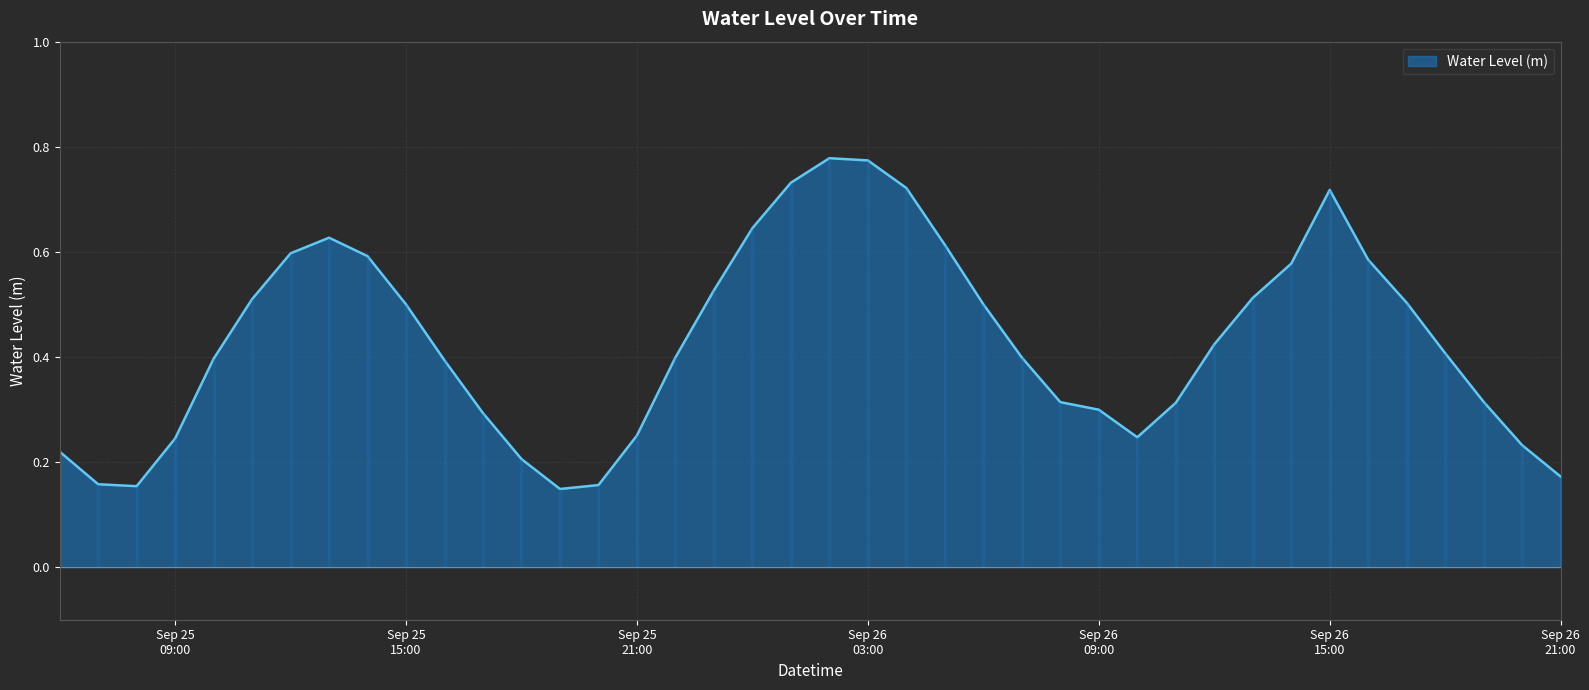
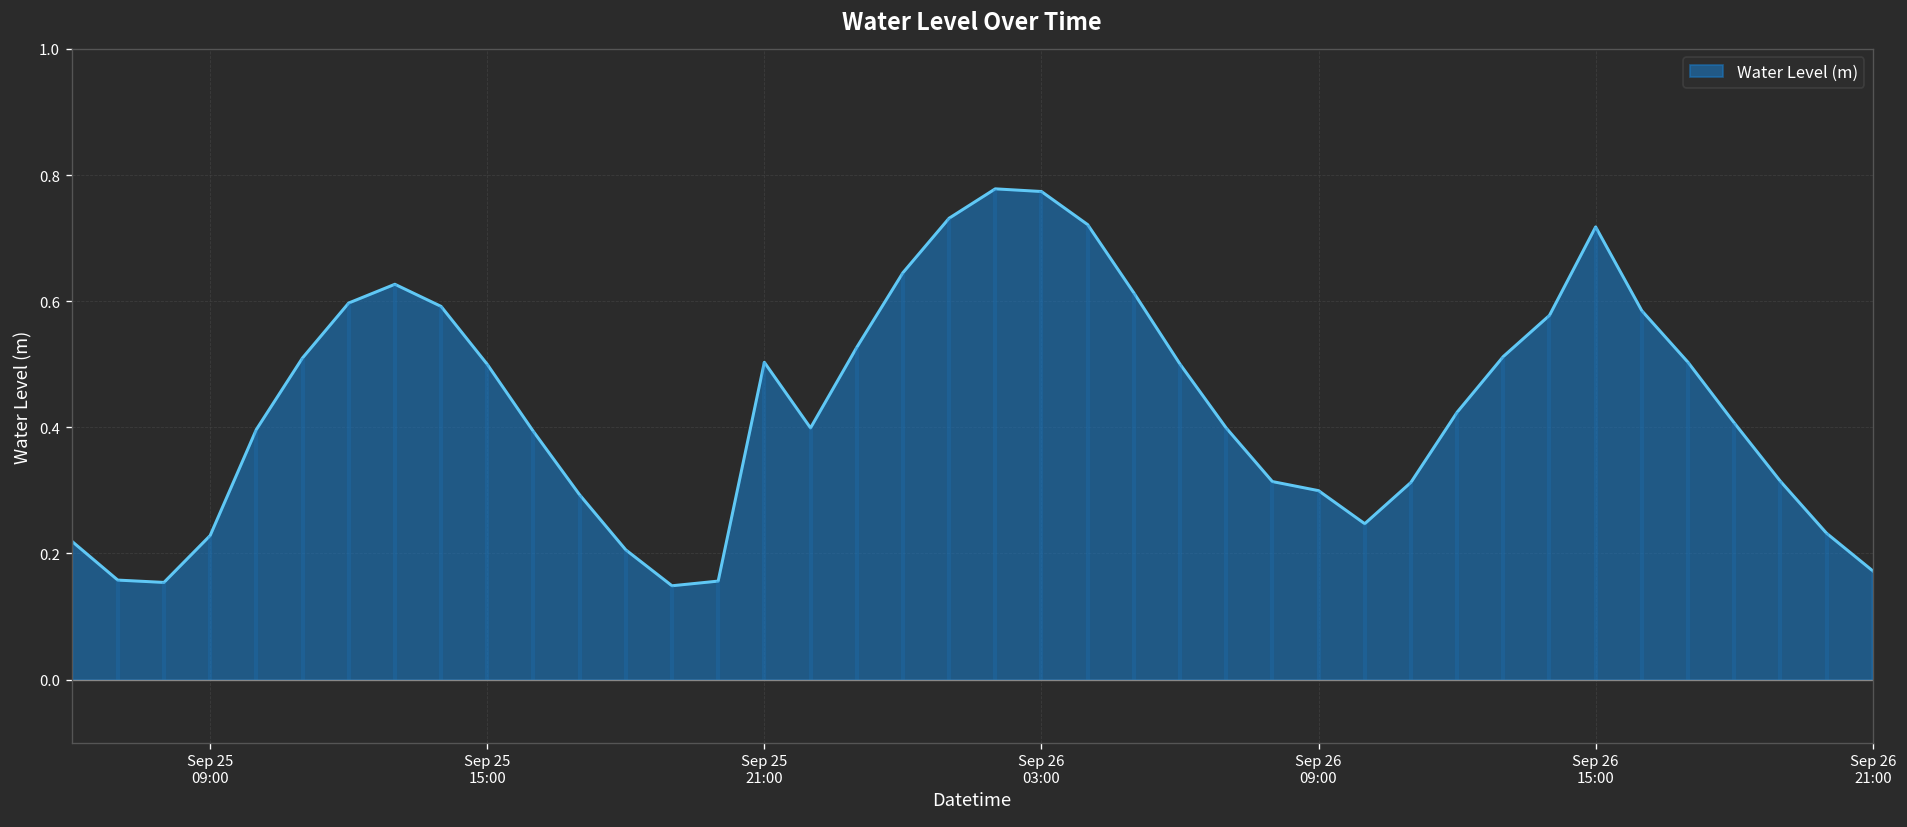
Sep 25 09:00: 0.24 -> 0.23
Sep 25 21:00: 0.25 -> 0.50
